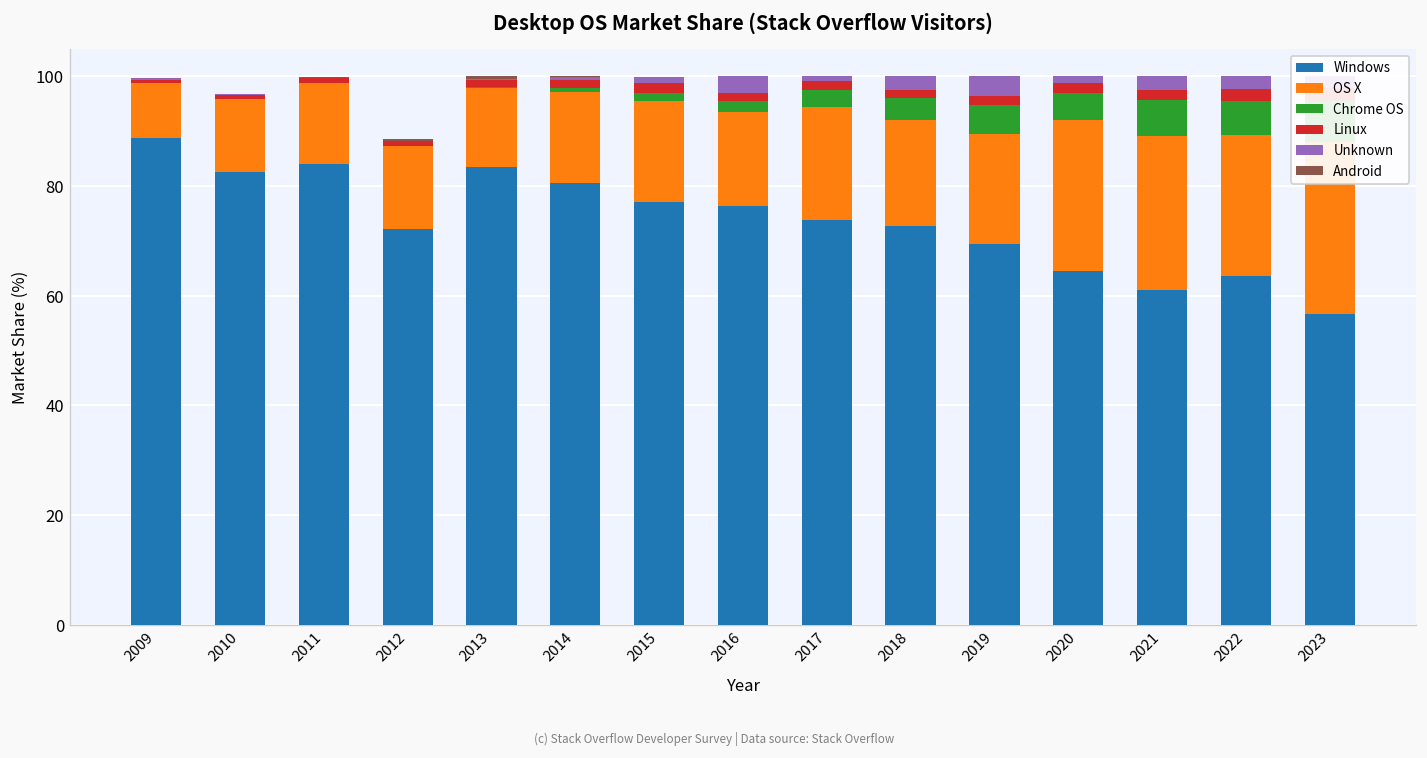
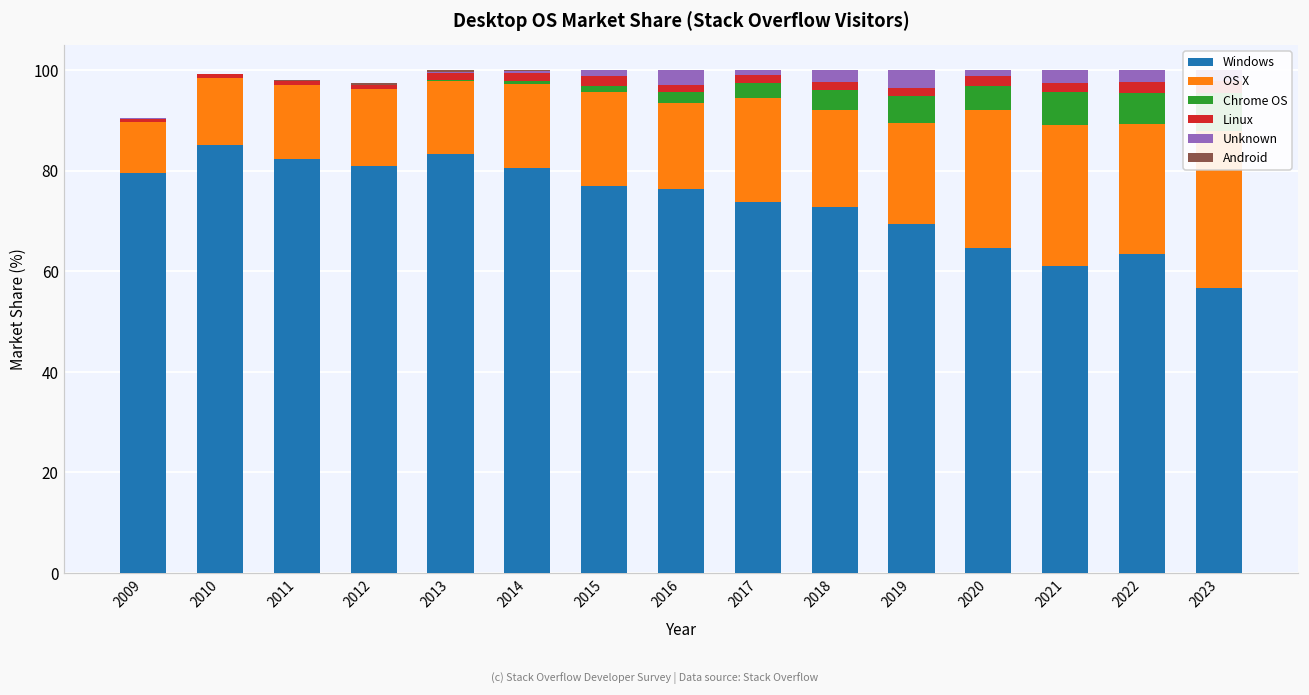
Windows, 2009: 89 -> 80
Windows, 2010: 83 -> 85
Windows, 2011: 84 -> 82
Windows, 2012: 72 -> 81
